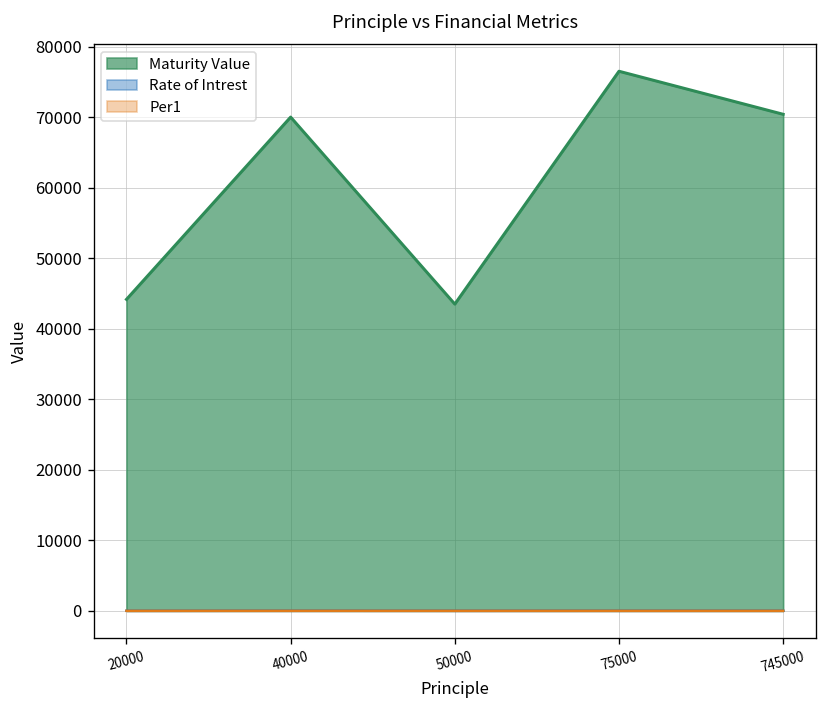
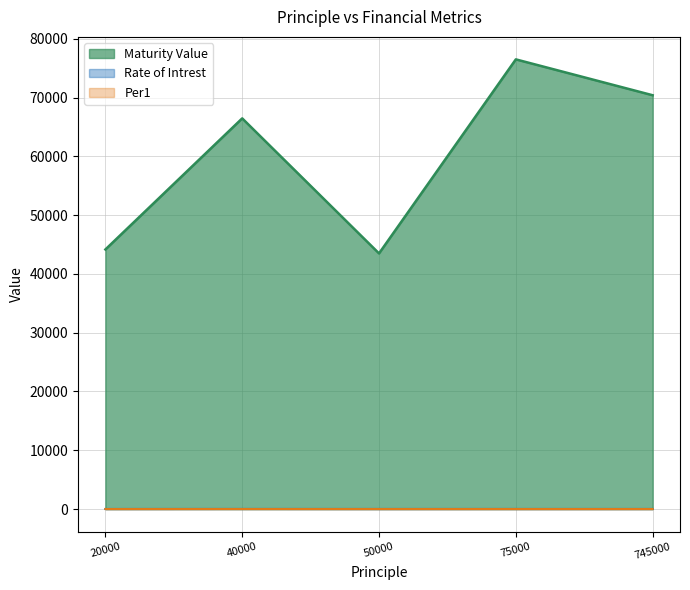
Maturity Value, 40000: 70000 -> 66000
